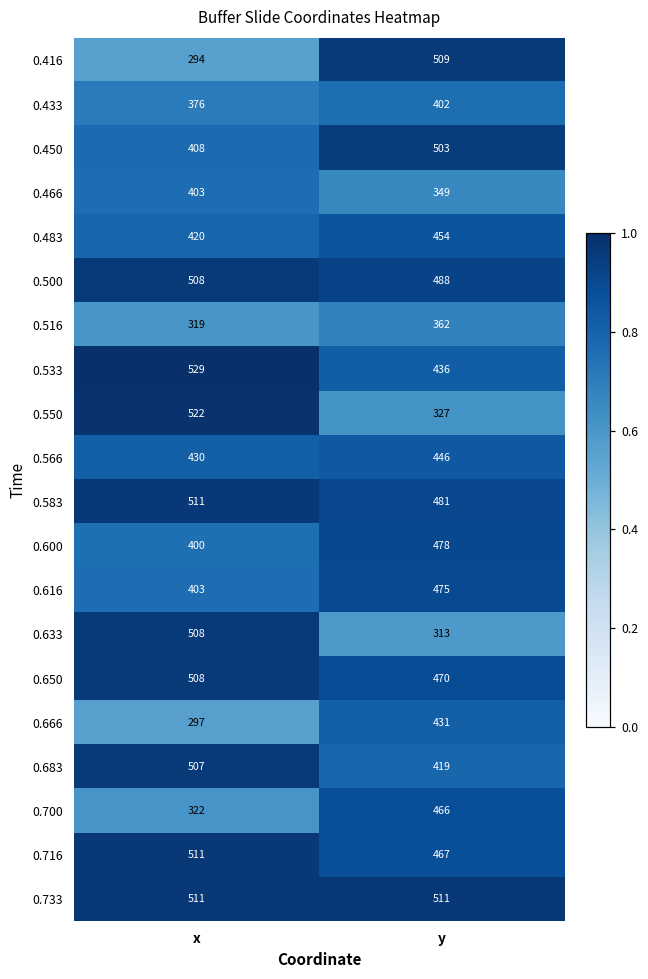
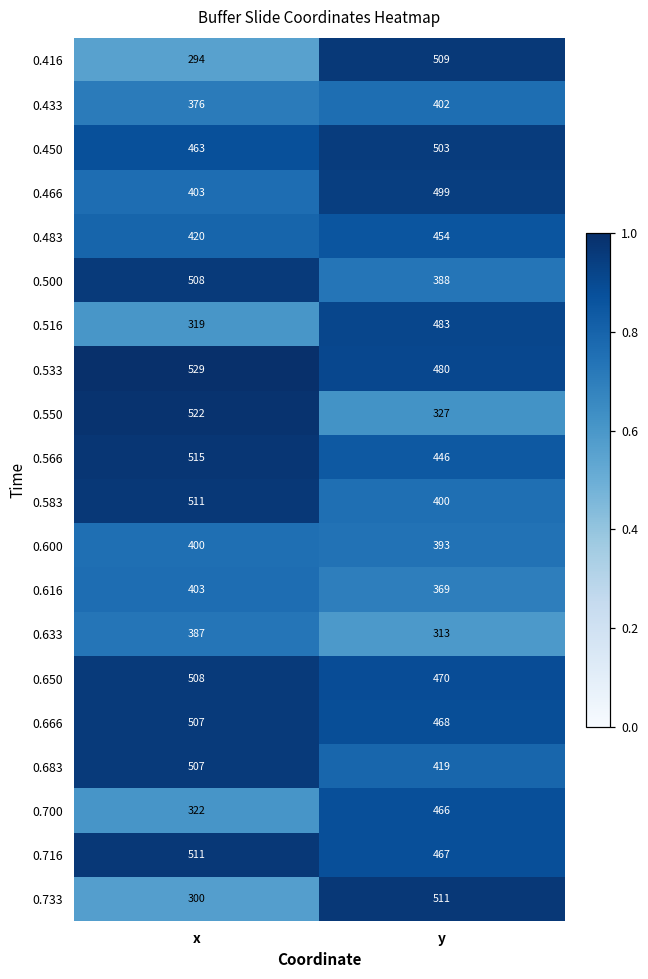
0.450, x: 408 -> 463
0.466, y: 349 -> 499
0.500, y: 488 -> 388
0.516, y: 362 -> 483
0.533, y: 436 -> 480
0.566, x: 430 -> 515
0.583, y: 481 -> 400
0.600, y: 478 -> 393
0.616, y: 475 -> 369
0.633, x: 508 -> 387
0.666, x: 297 -> 507
0.666, y: 431 -> 468
0.733, x: 511 -> 300
